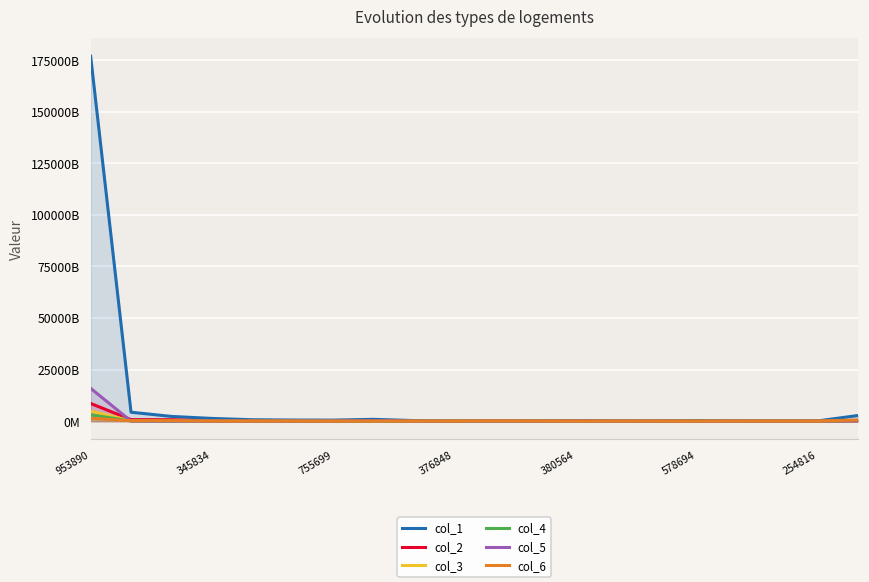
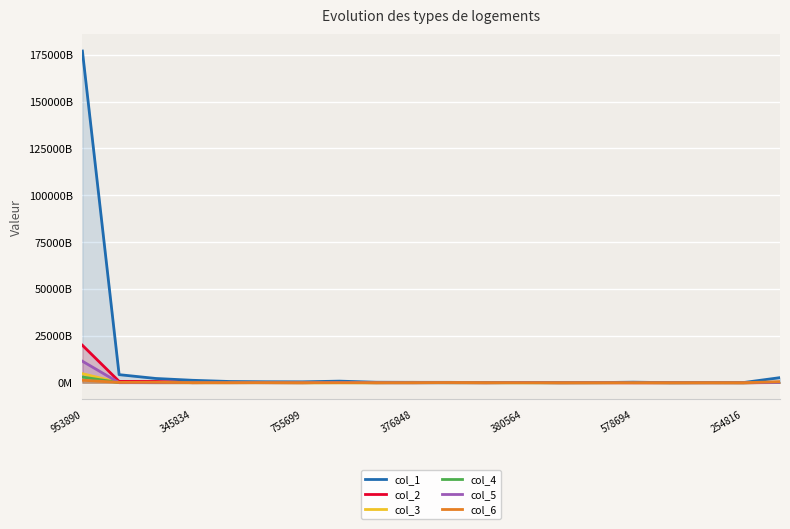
col_2, 953890: 9000000000000 -> 20000000000000
col_5, 953890: 16000000000000 -> 12000000000000
